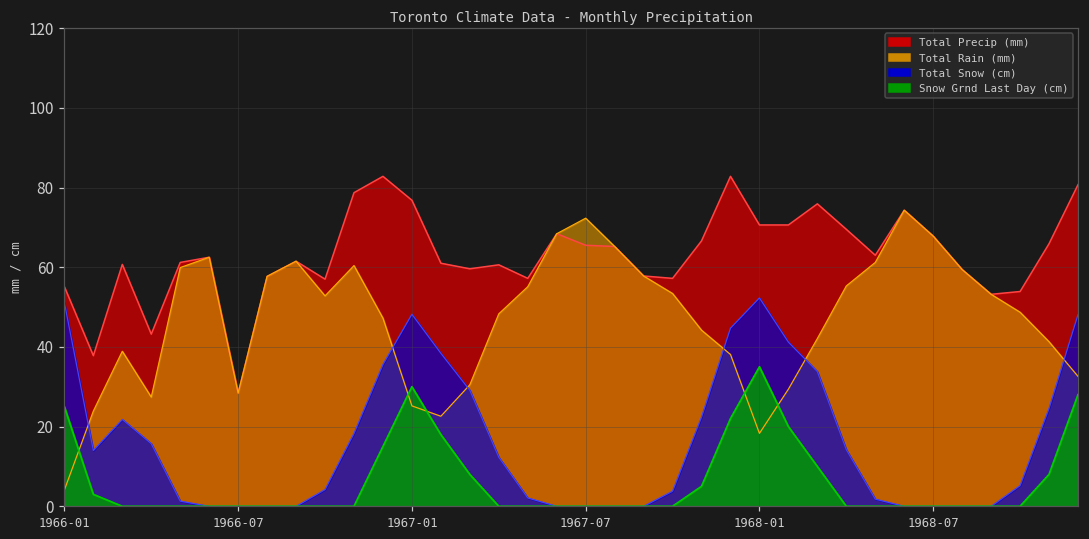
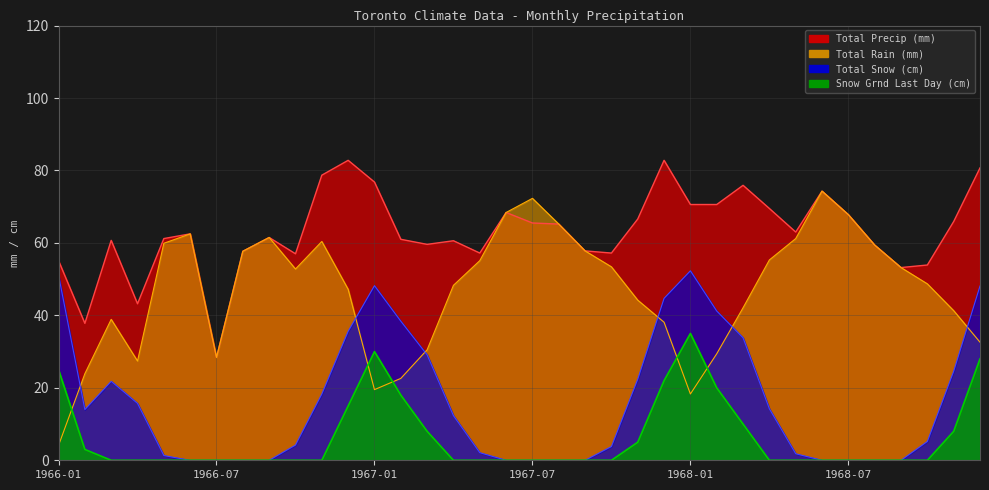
Total Rain (mm), 1967-01: 25 -> 20
